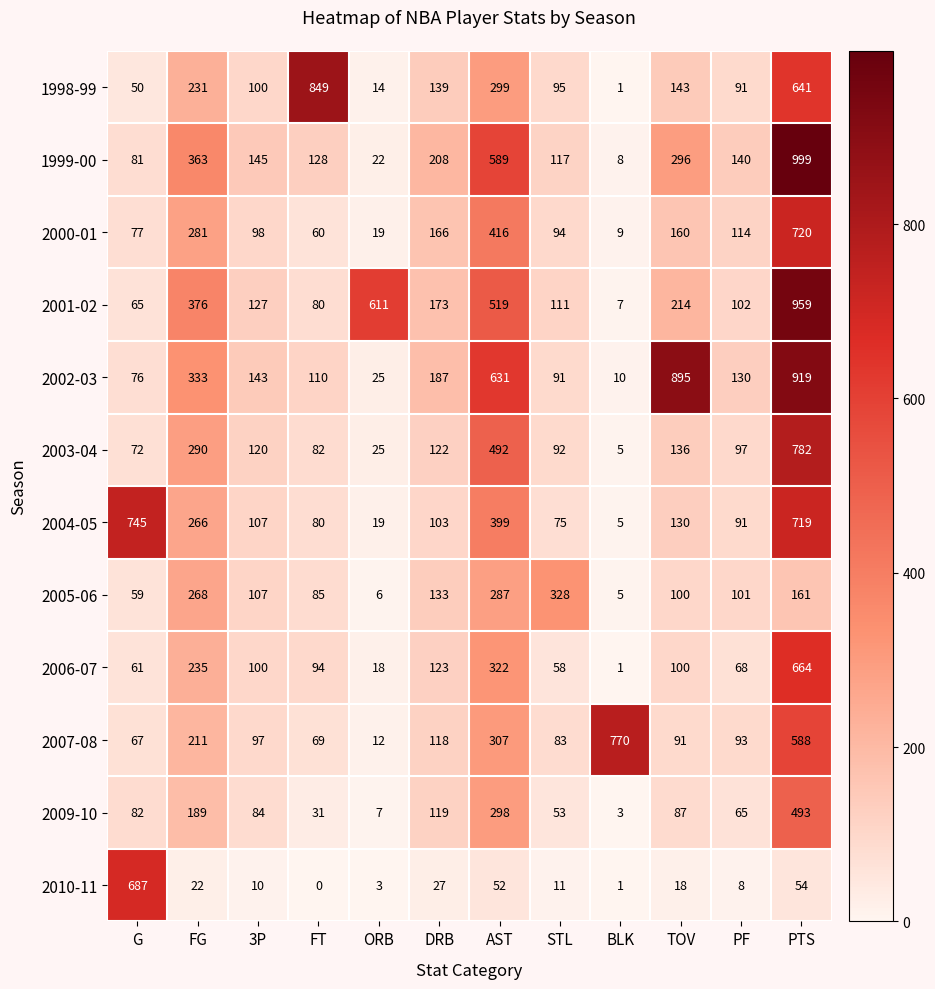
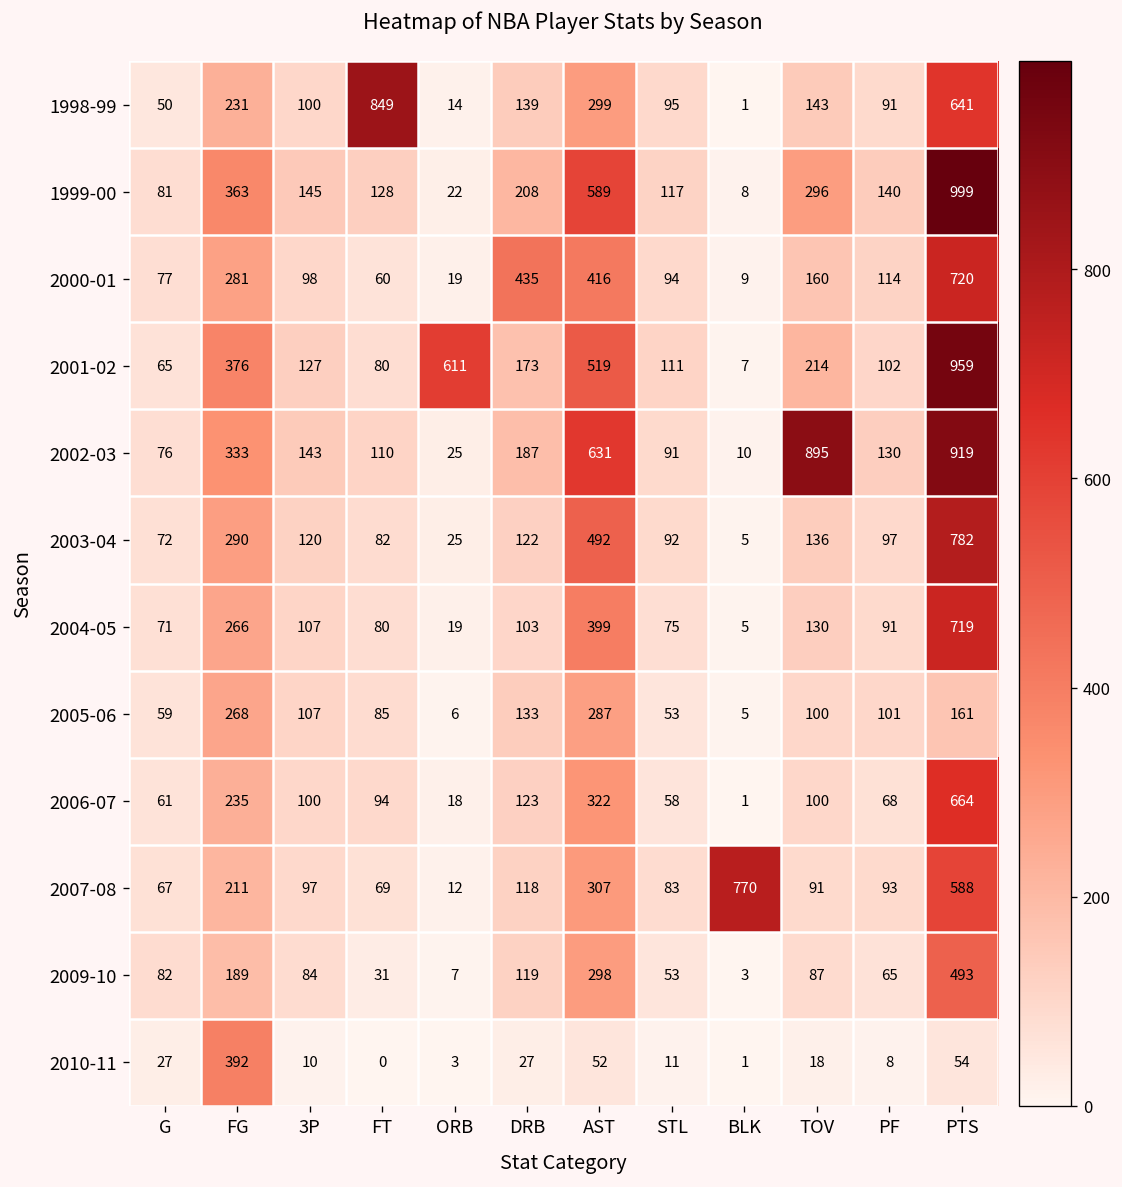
2000-01, DRB: 166 -> 435
2004-05, G: 745 -> 71
2005-06, STL: 328 -> 53
2010-11, G: 687 -> 27
2010-11, FG: 22 -> 392
